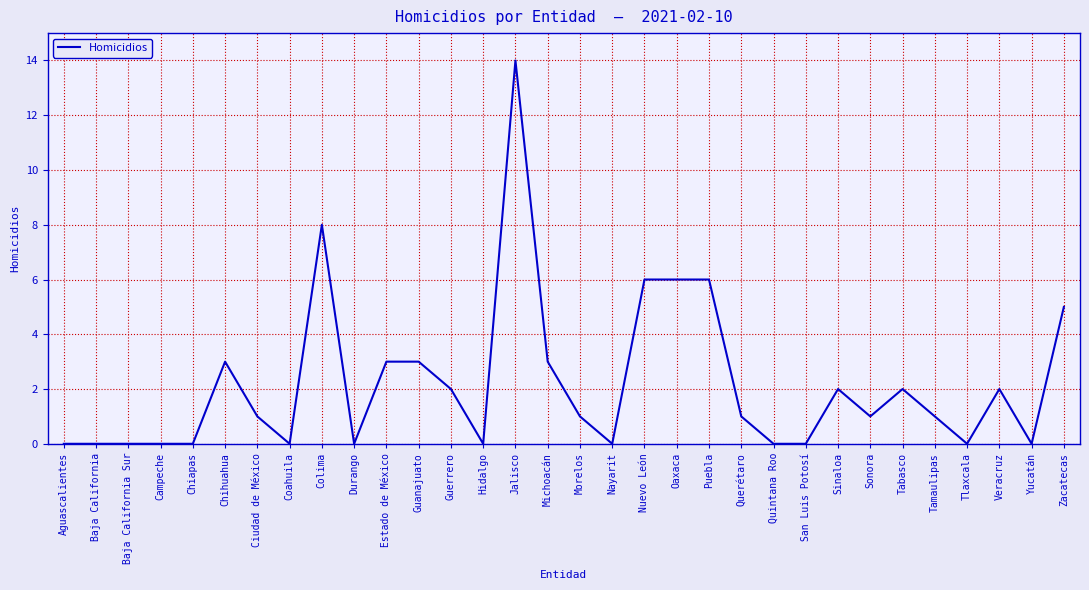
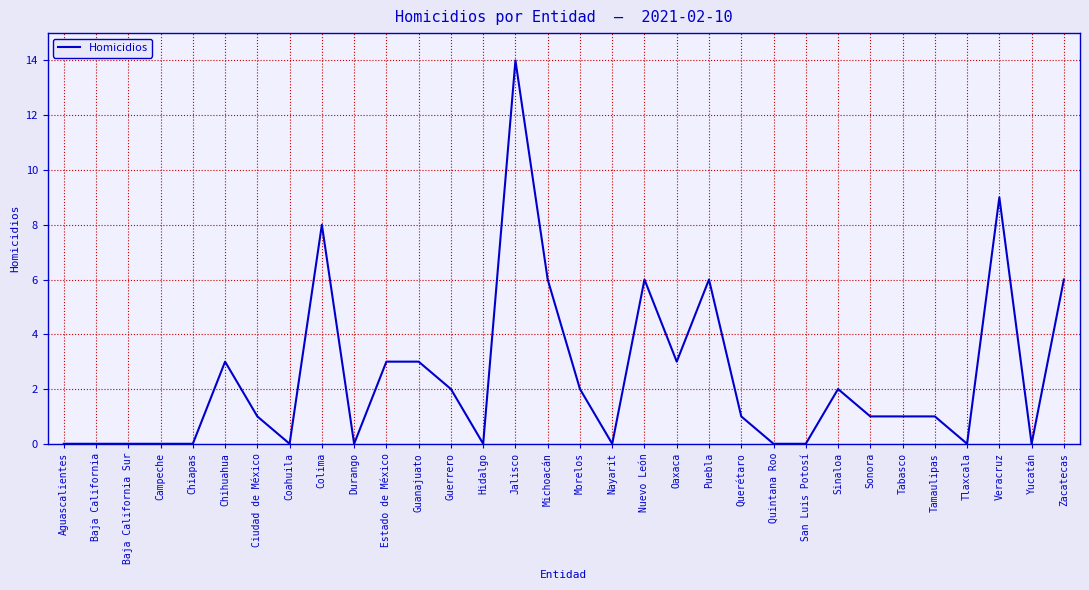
Michoacán: 3 -> 6
Morelos: 1 -> 2
Oaxaca: 6 -> 3
Tabasco: 2 -> 1
Veracruz: 2 -> 9
Zacatecas: 5 -> 6
